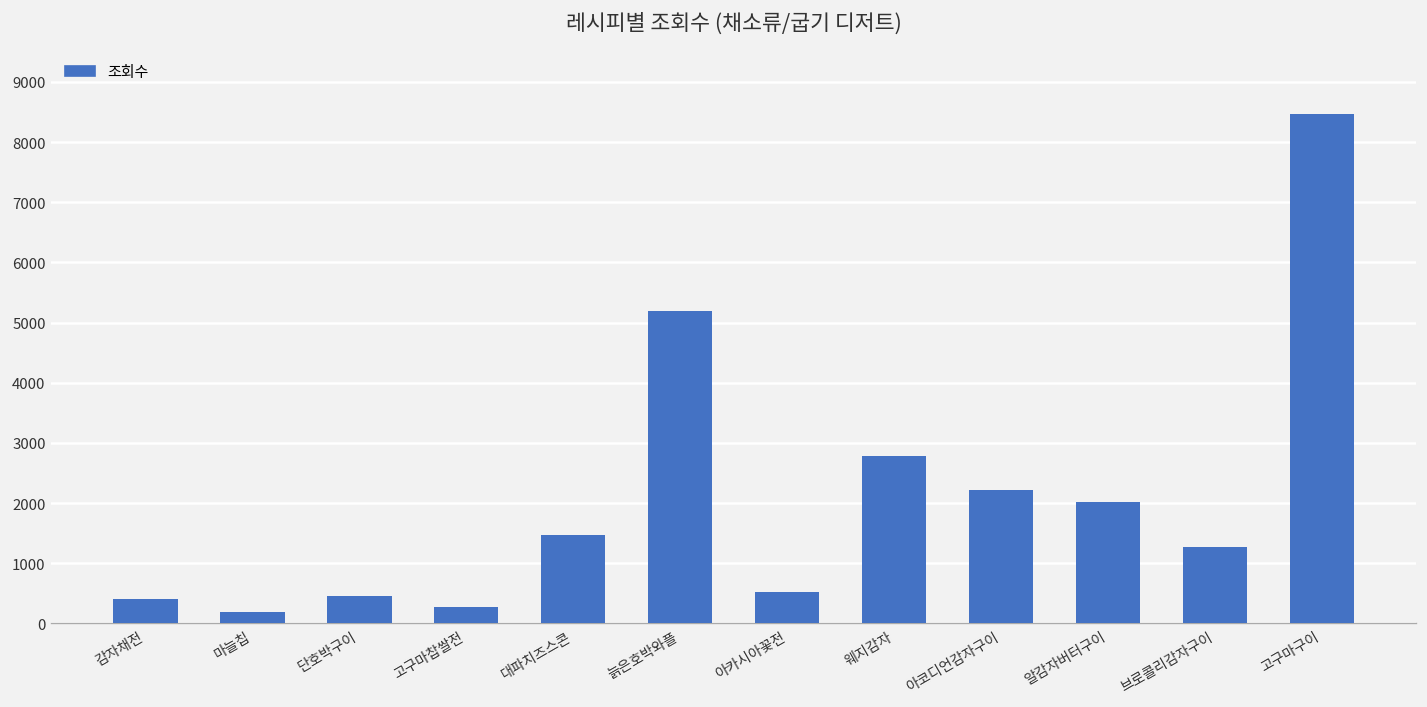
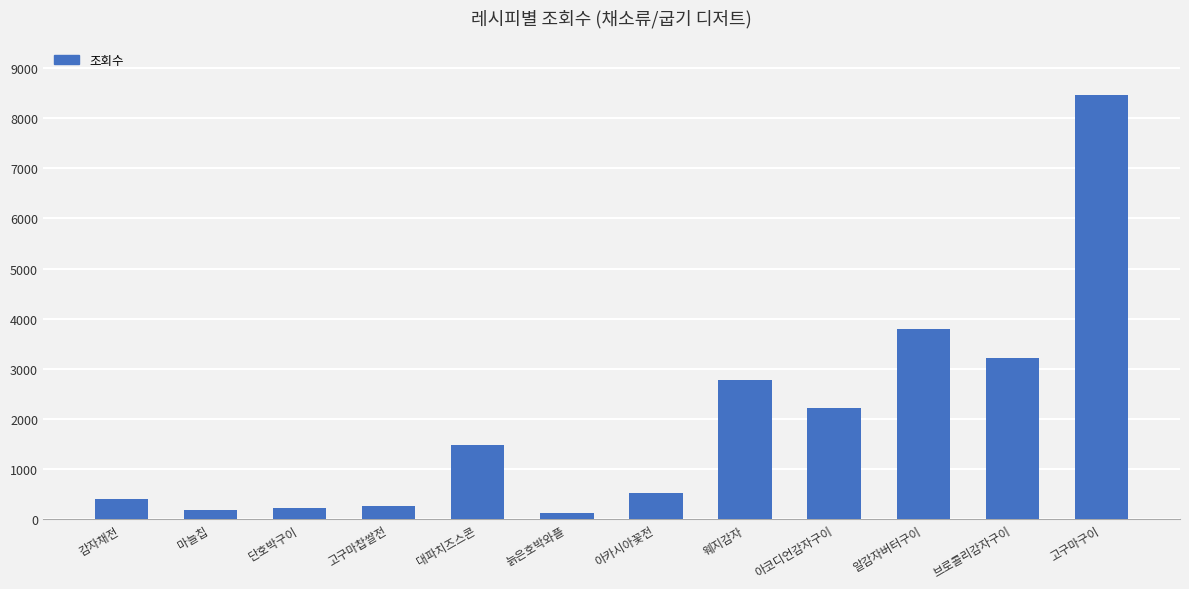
단호박구이: 500 -> 200
늙은호박와플: 5200 -> 100
알감자버터구이: 2000 -> 3800
브로콜리감자구이: 1300 -> 3200
